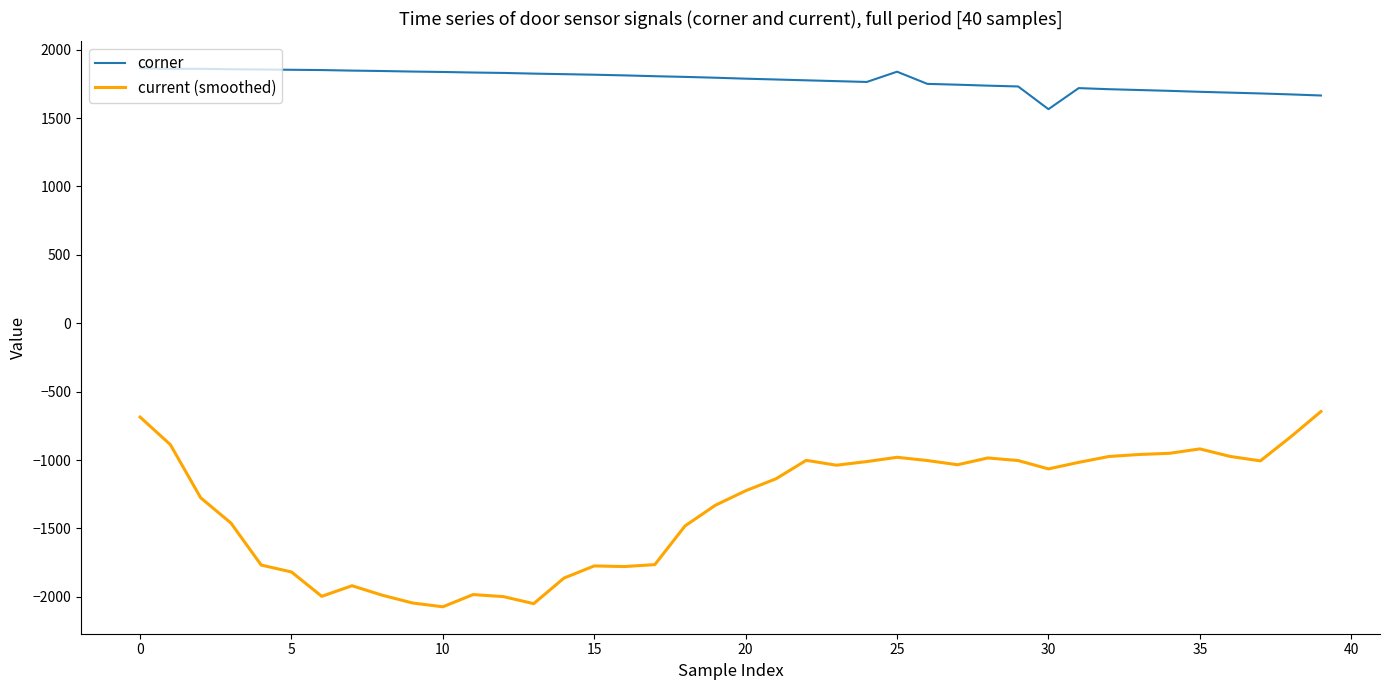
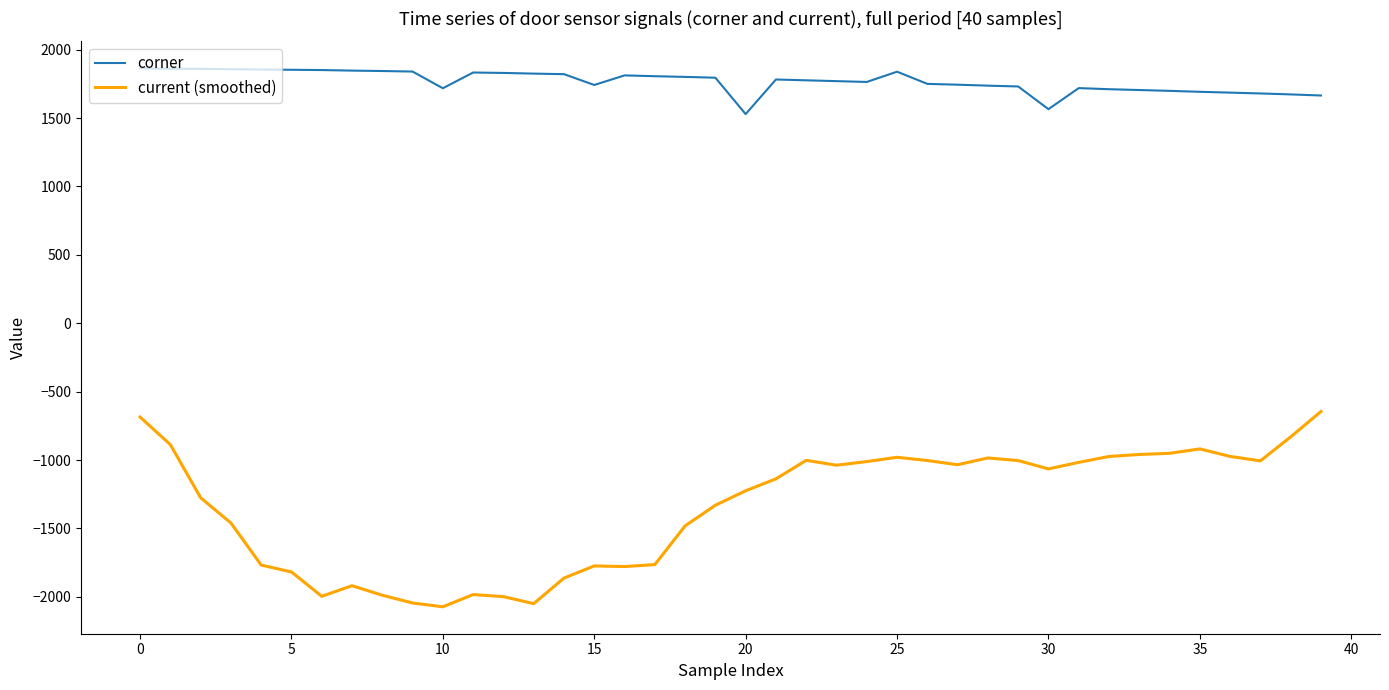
corner, 10: 1840 -> 1720
corner, 15: 1820 -> 1740
corner, 20: 1790 -> 1530
